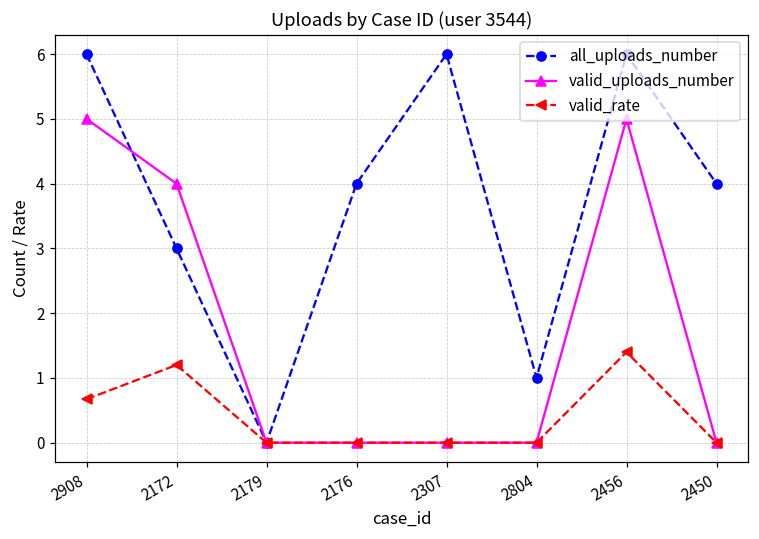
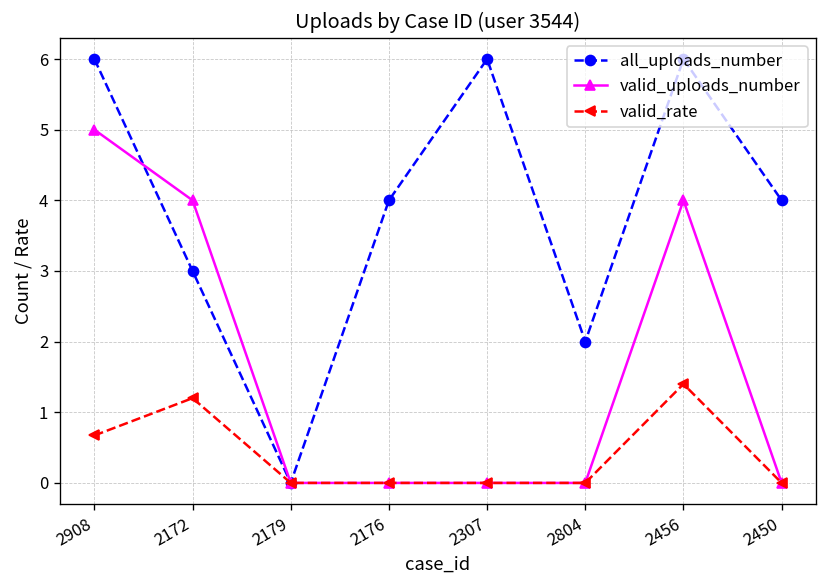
all_uploads_number, 2804: 1 -> 2
valid_uploads_number, 2456: 5 -> 4
